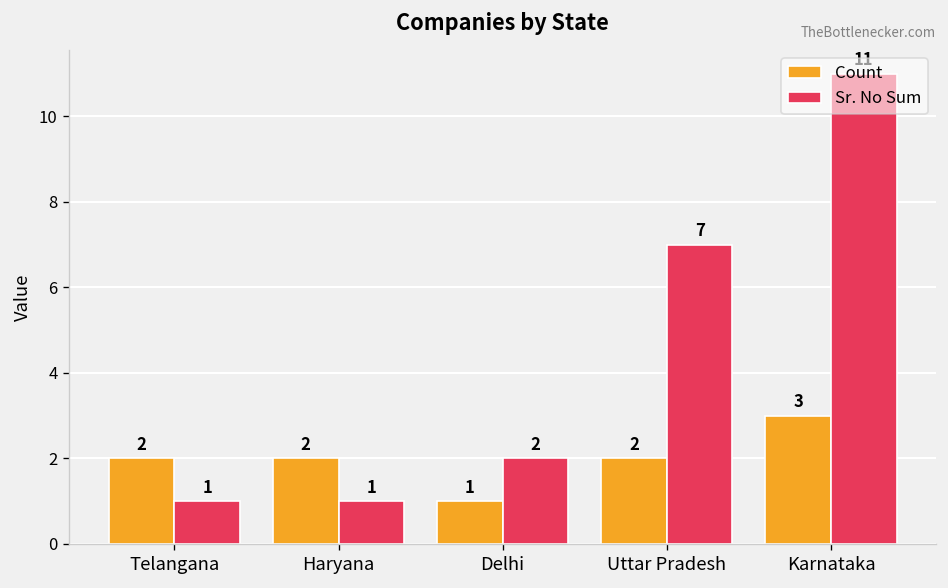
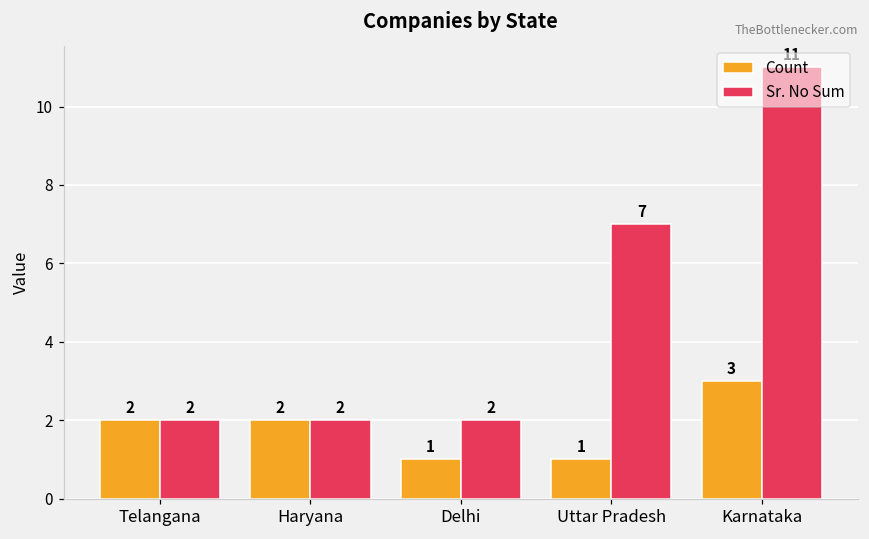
Sr. No Sum, Telangana: 1 -> 2
Sr. No Sum, Haryana: 1 -> 2
Count, Uttar Pradesh: 2 -> 1
